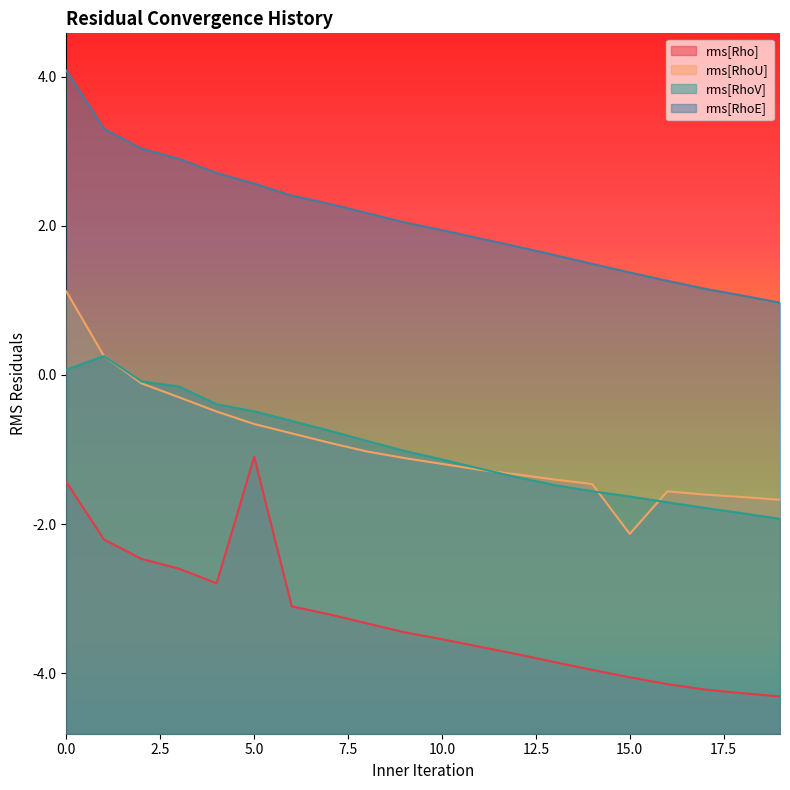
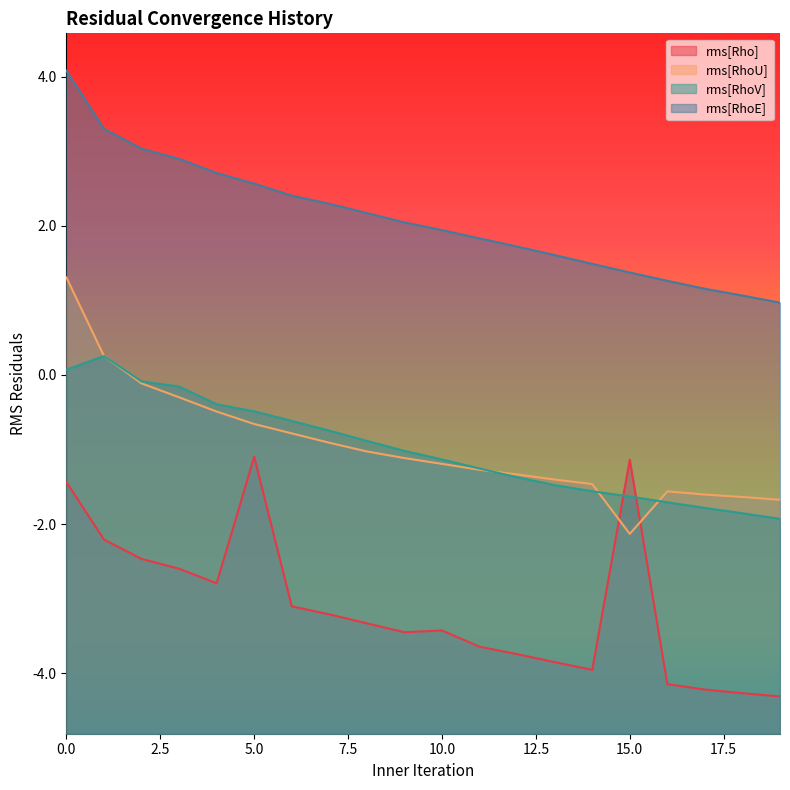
rms[RhoU], 0.0: 1.1 -> 1.3
rms[Rho], 10.0: -3.5 -> -3.4
rms[Rho], 15.0: -4.1 -> -1.1
